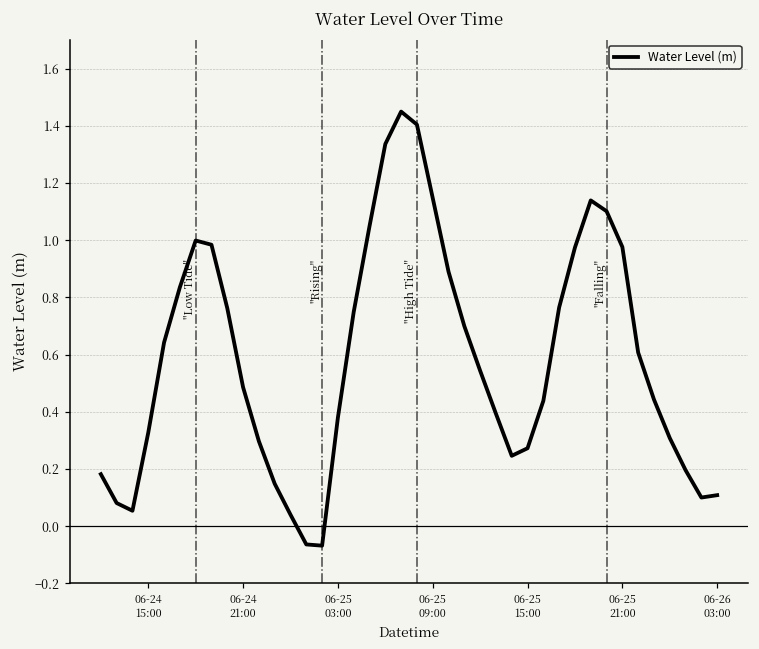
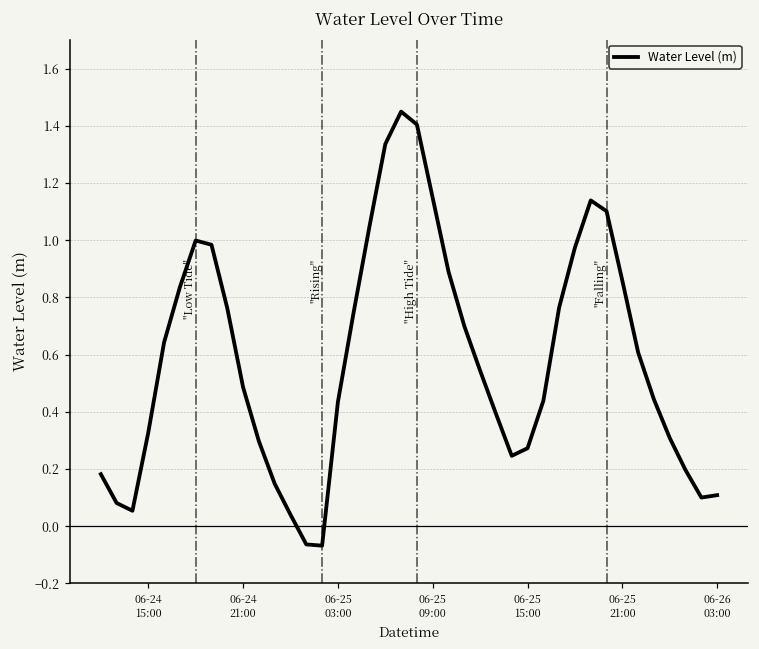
06-25 03:00: 0.38 -> 0.43
06-25 21:00: 0.98 -> 0.86
